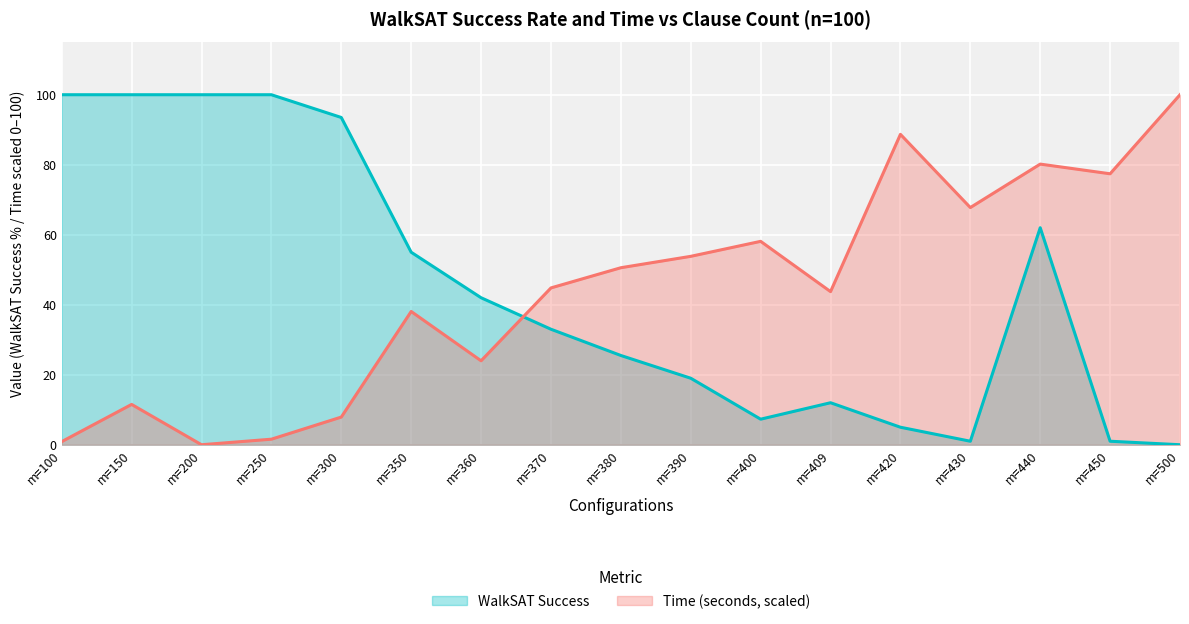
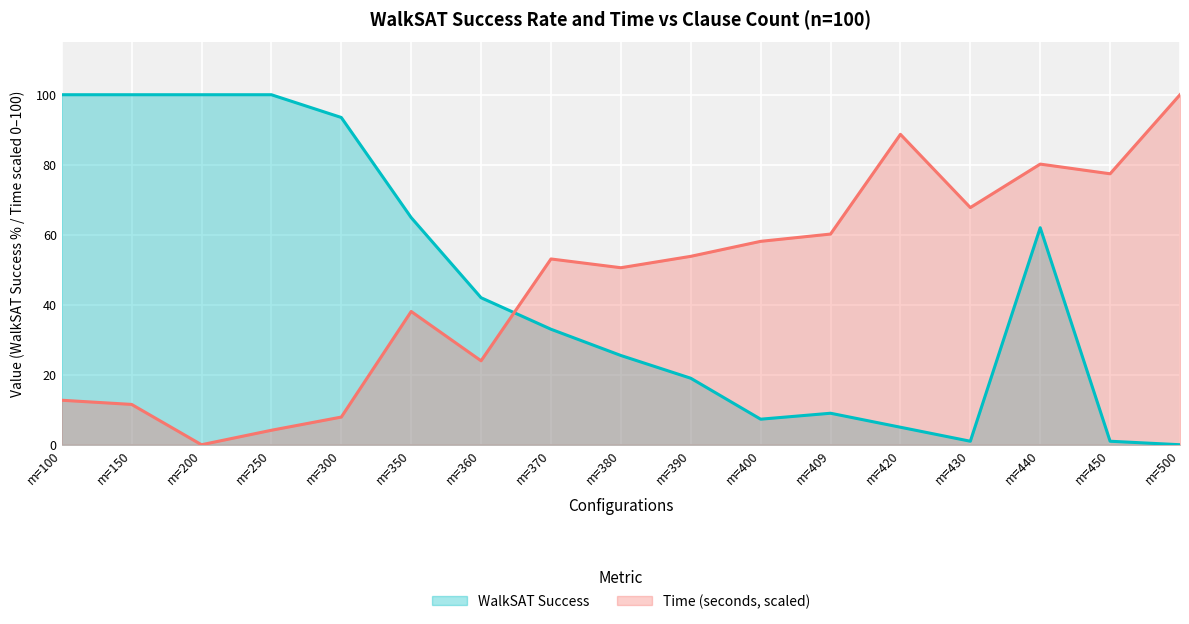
Time (seconds, scaled), m=100: 1 -> 13
Time (seconds, scaled), m=250: 2 -> 4
WalkSAT Success, m=350: 55 -> 65
Time (seconds, scaled), m=370: 45 -> 53
WalkSAT Success, m=409: 12 -> 9
Time (seconds, scaled), m=409: 44 -> 60
